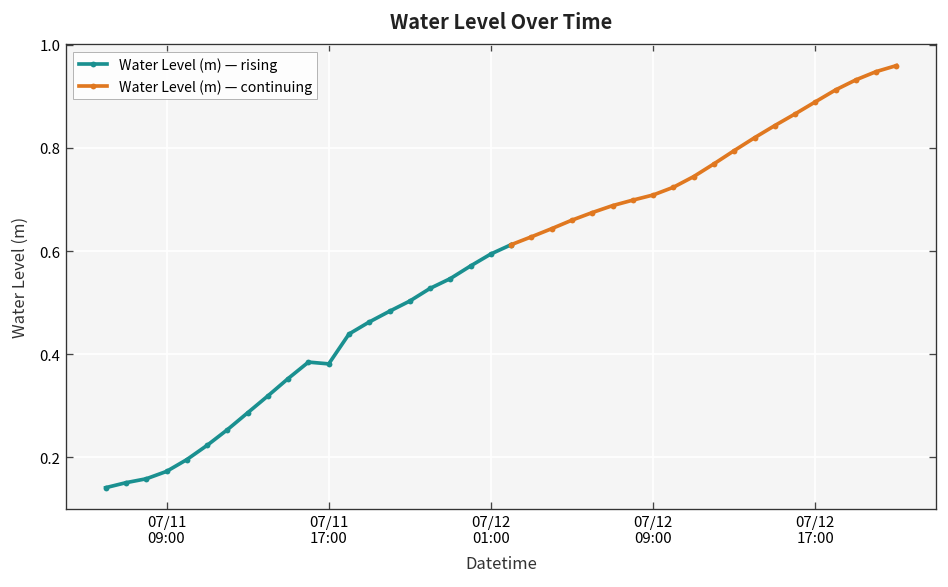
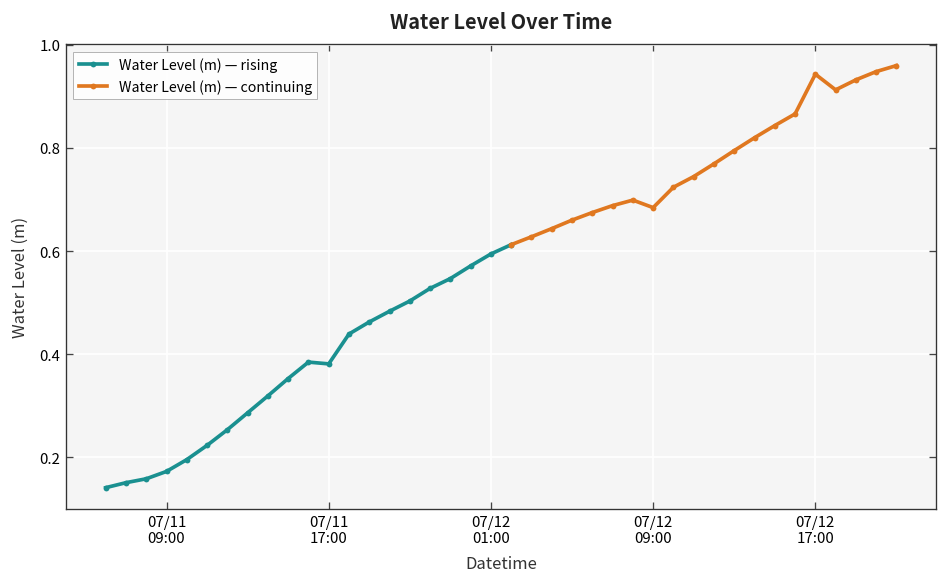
Water Level (m) — continuing, 07/12 09:00: 0.71 -> 0.68
Water Level (m) — continuing, 07/12 17:00: 0.89 -> 0.94
